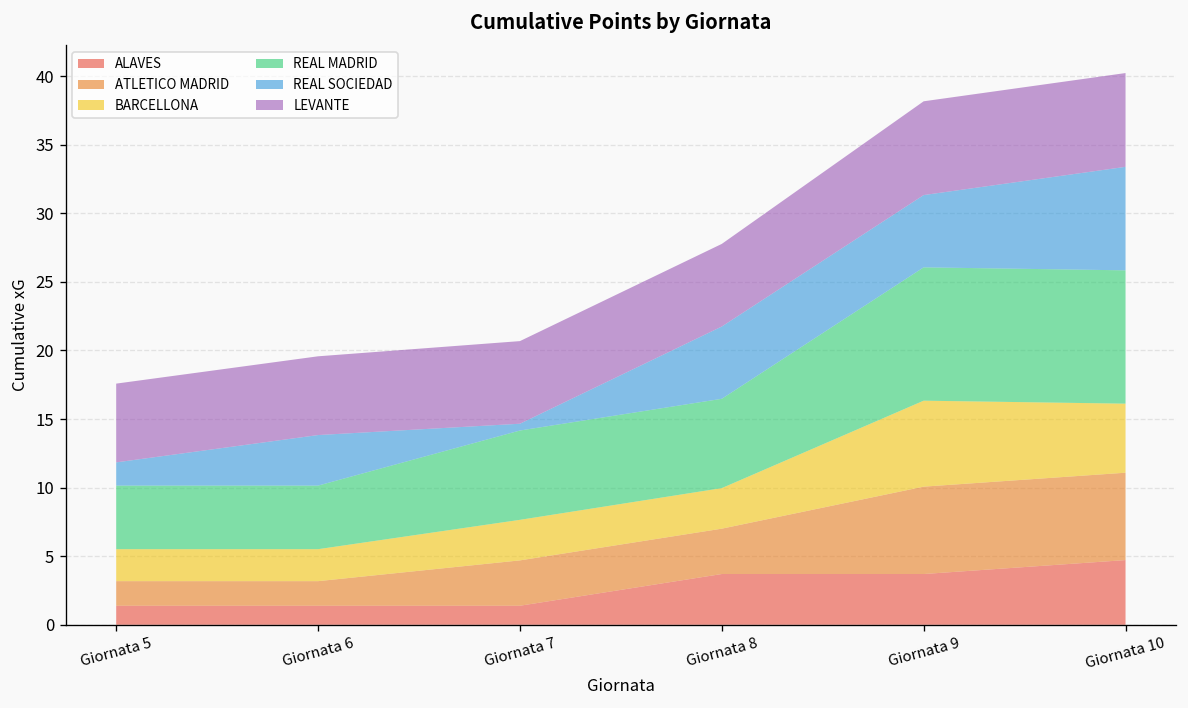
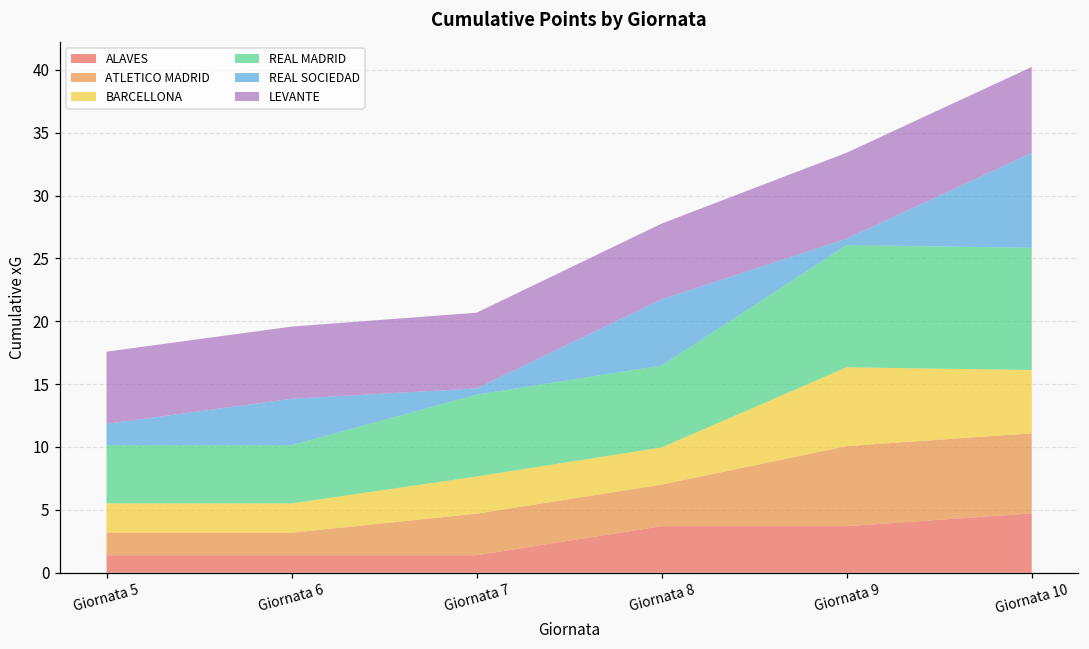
REAL SOCIEDAD, Giornata 9: 5.3 -> 0.5
